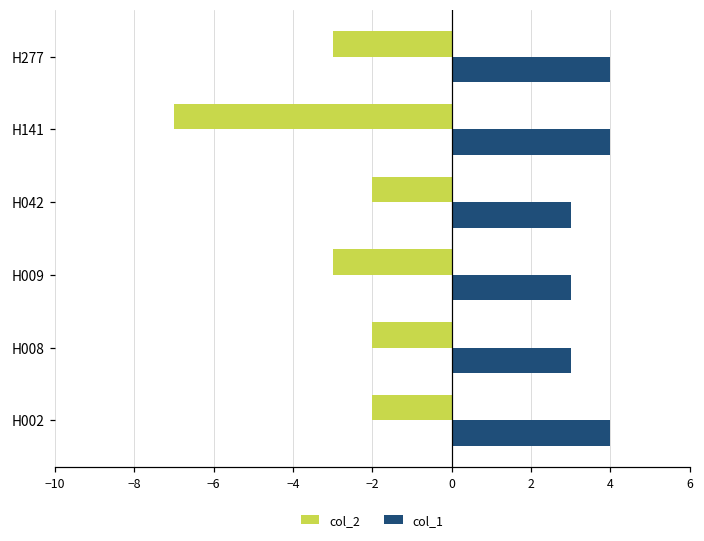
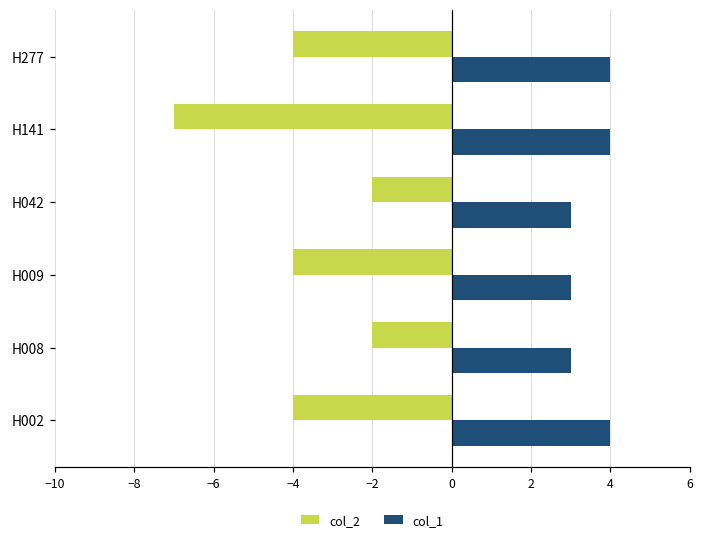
col_2, H277: -3.0 -> -4.0
col_2, H009: -3.0 -> -4.0
col_2, H002: -2.0 -> -4.0
